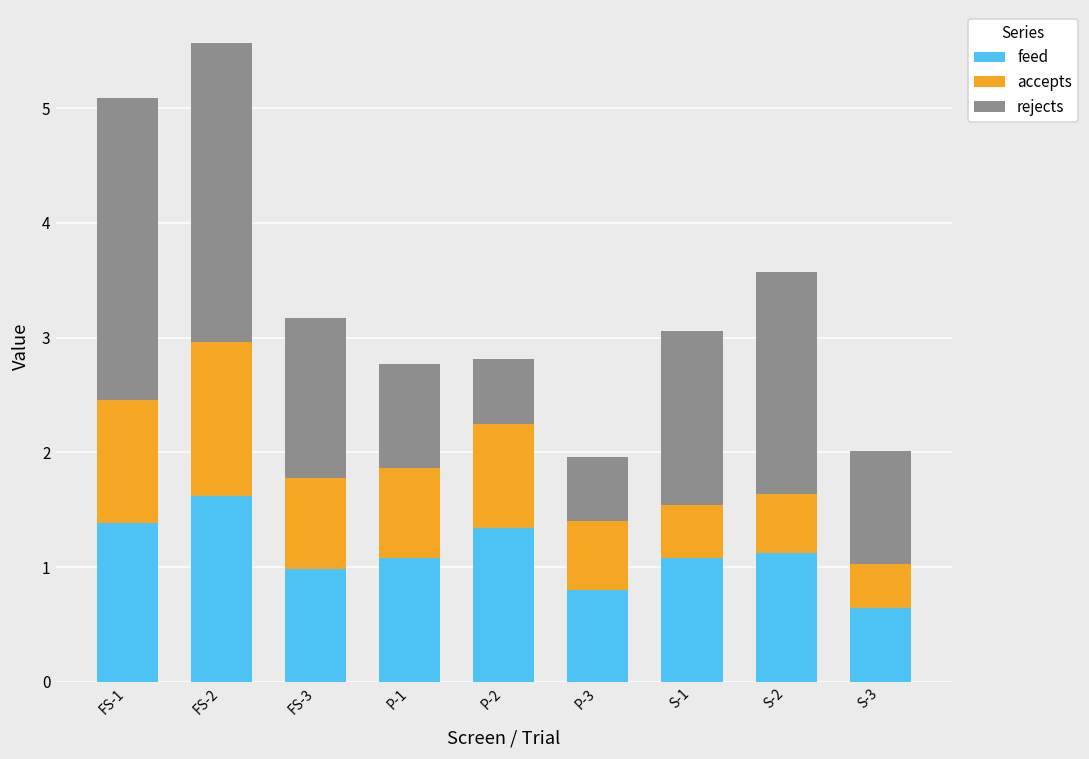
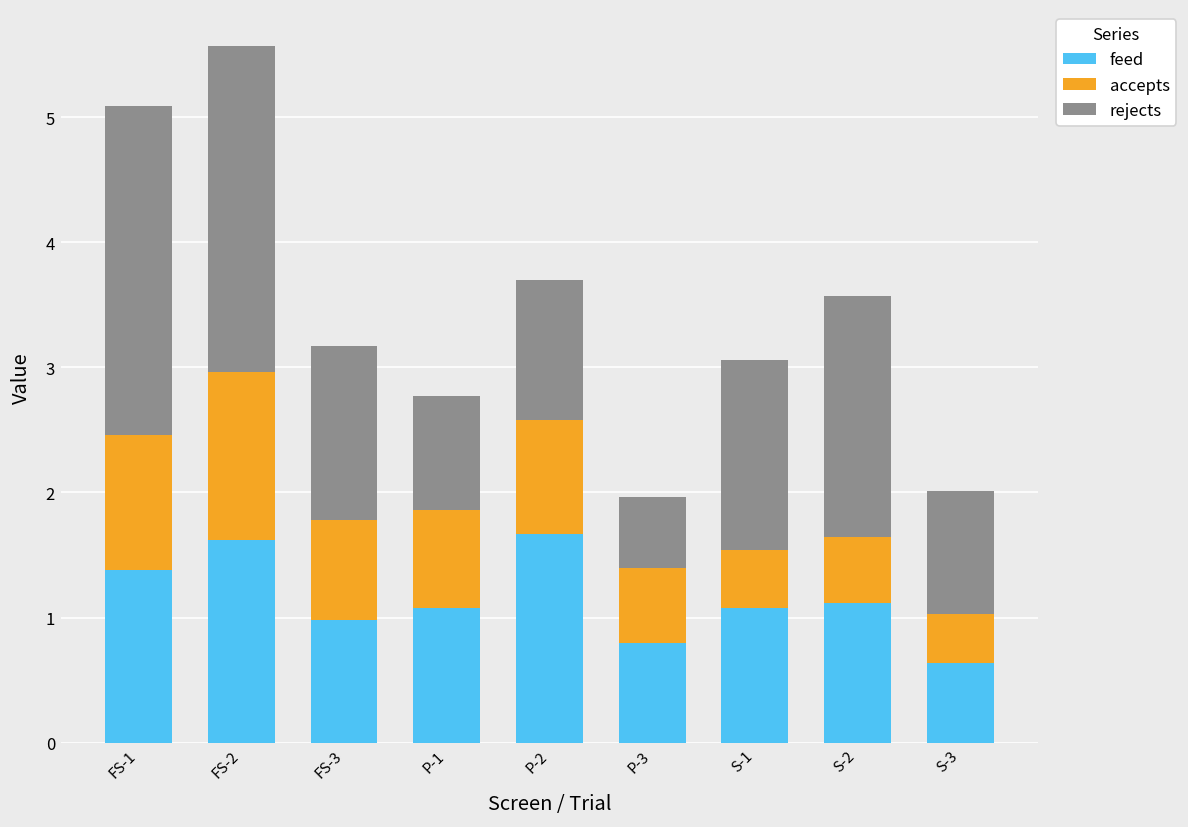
feed, P-2: 1.34 -> 1.67
rejects, P-2: 0.56 -> 1.12
